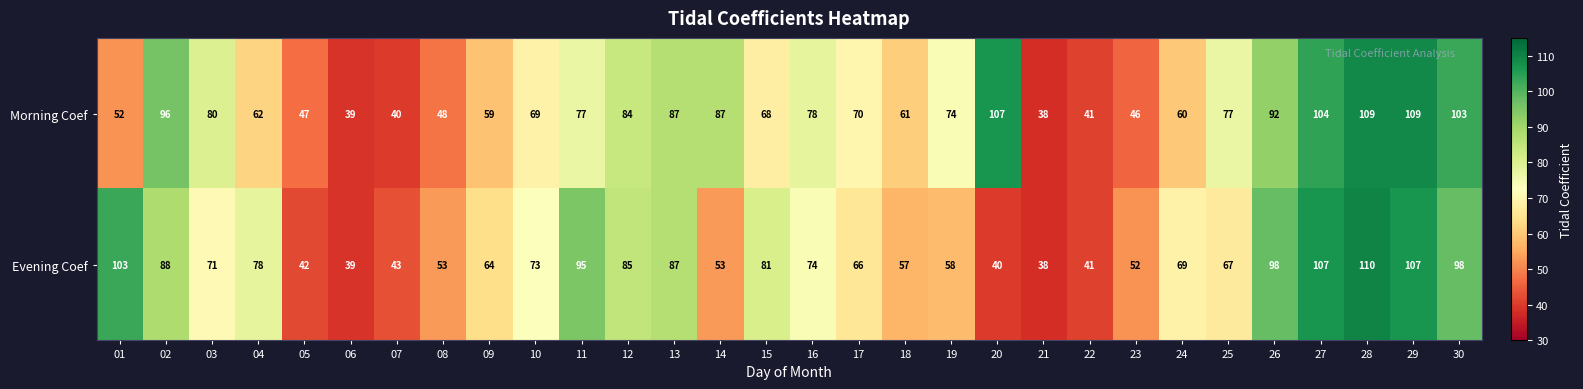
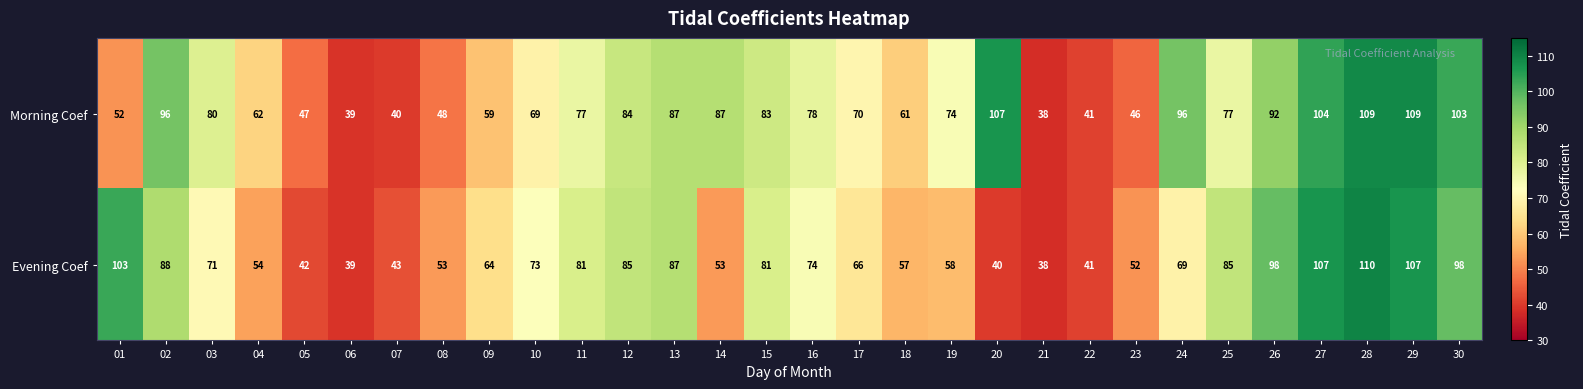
Morning Coef, 15: 68 -> 83
Morning Coef, 24: 60 -> 96
Evening Coef, 04: 78 -> 54
Evening Coef, 11: 95 -> 81
Evening Coef, 25: 67 -> 85
